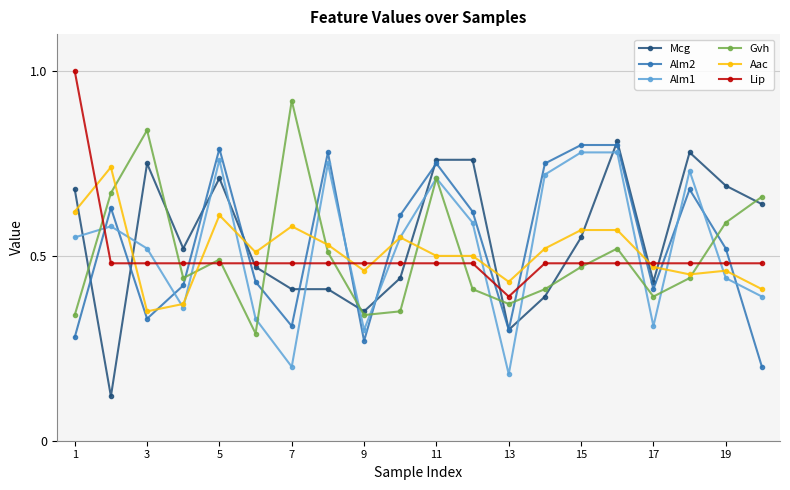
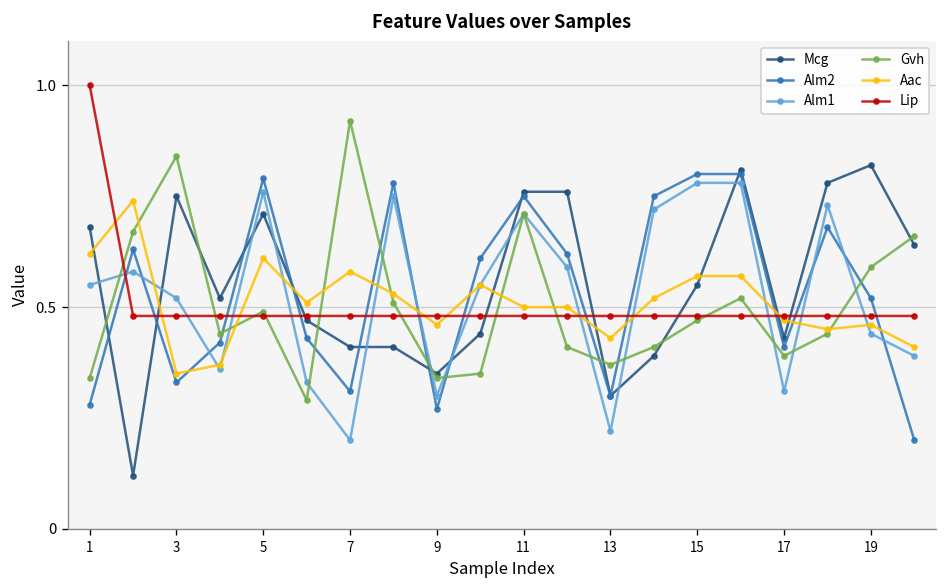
Alm1, 13: 0.18 -> 0.22
Lip, 13: 0.39 -> 0.48
Mcg, 19: 0.69 -> 0.82
